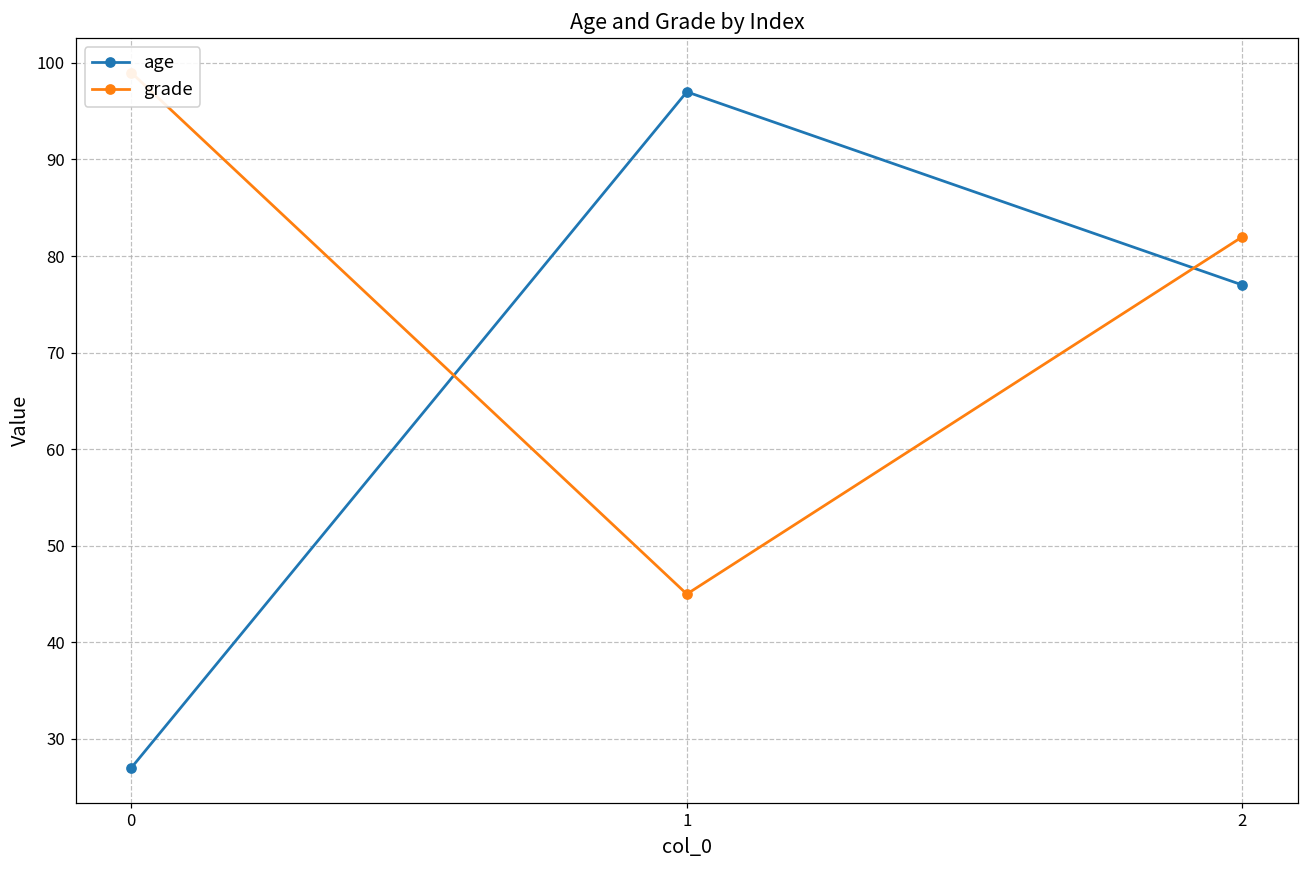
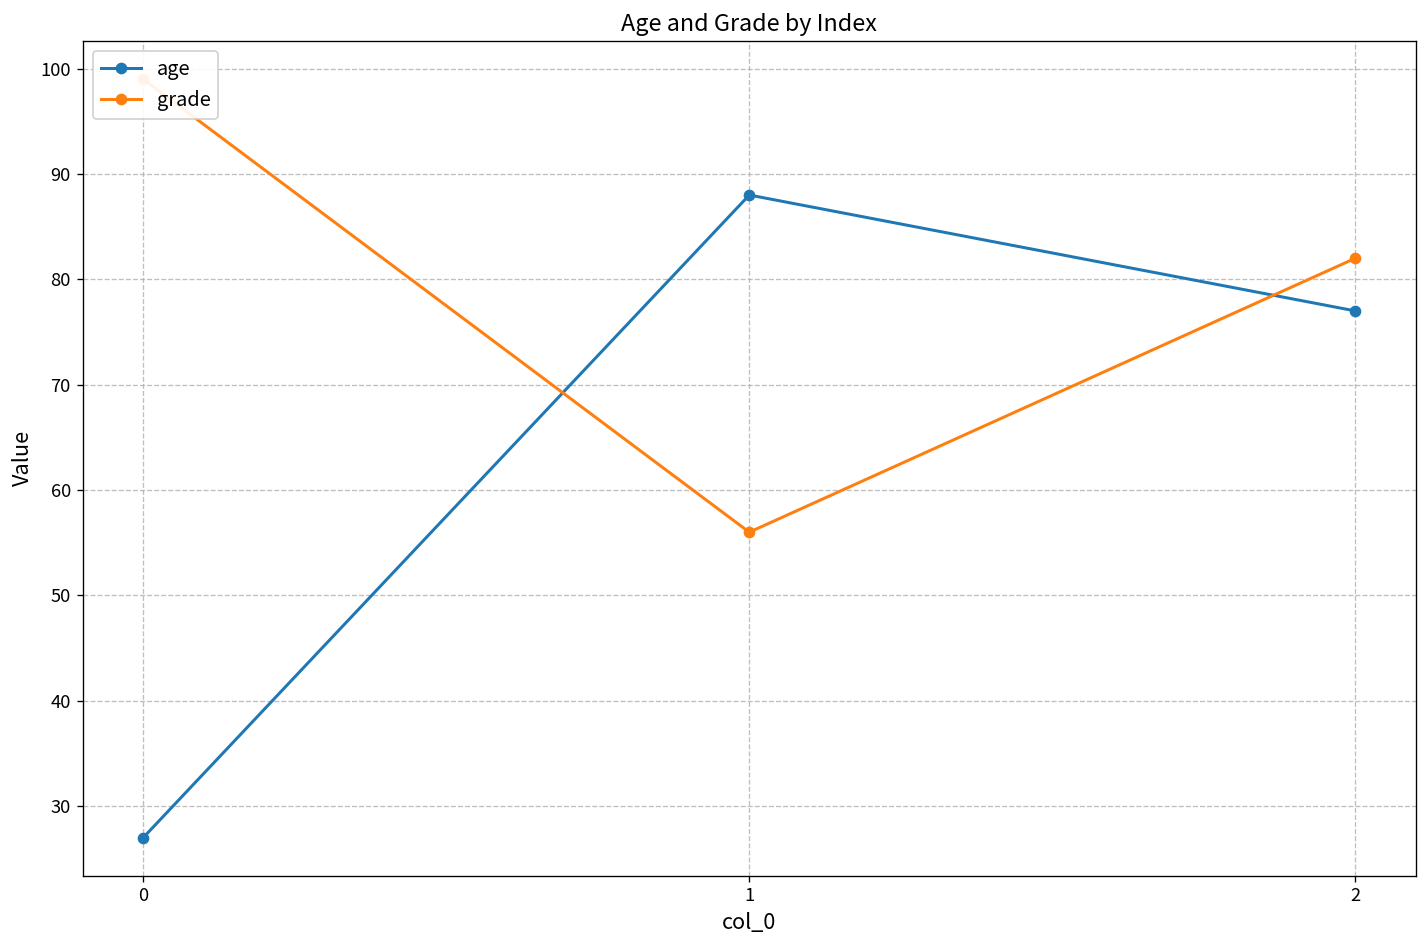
age, 1: 97 -> 88
grade, 1: 45 -> 56
